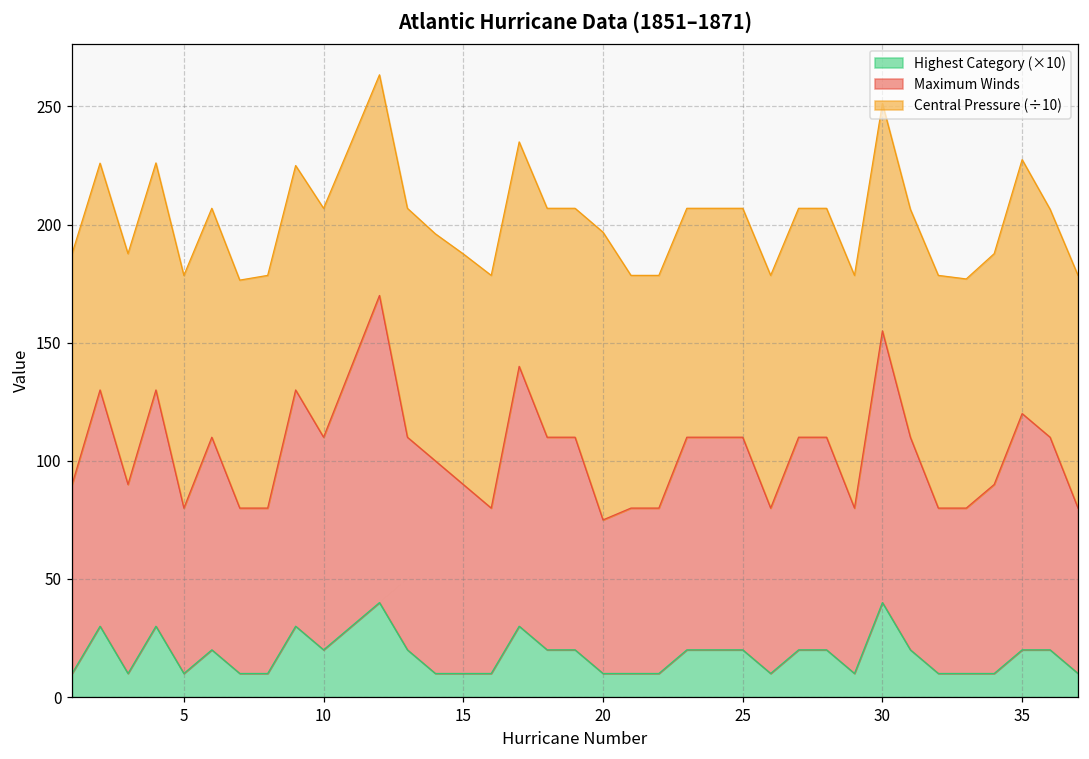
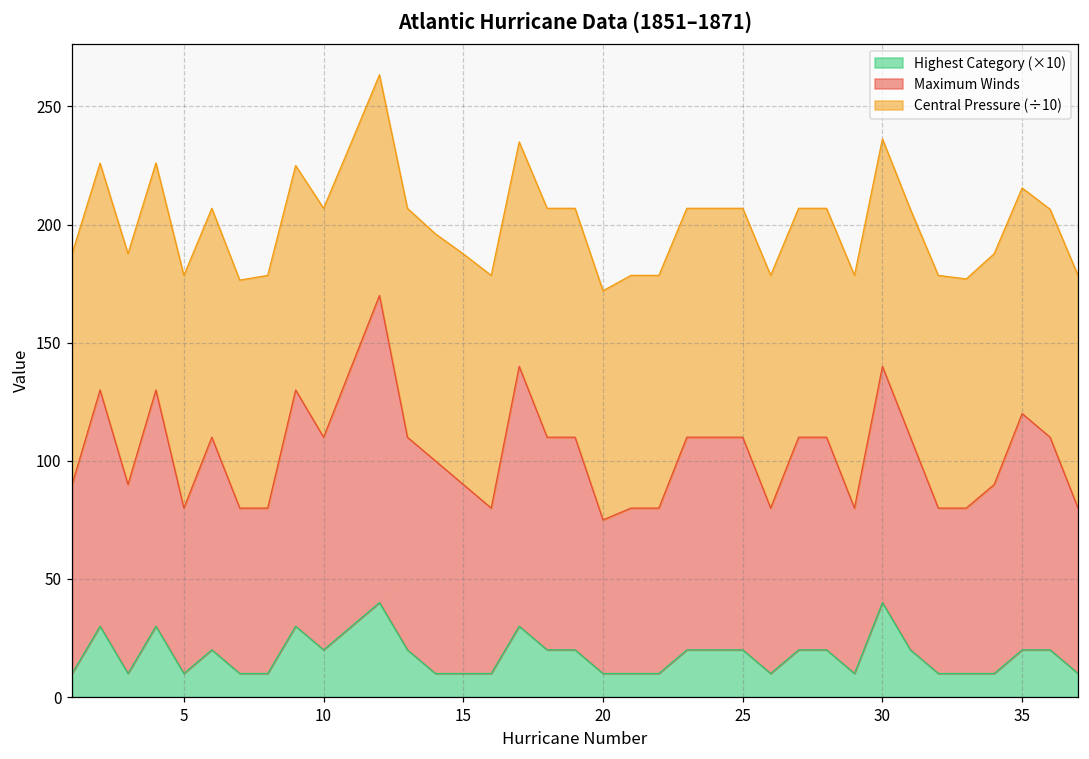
Central Pressure (÷10), 20: 122 -> 97
Maximum Winds, 30: 115 -> 100
Central Pressure (÷10), 35: 108 -> 96
